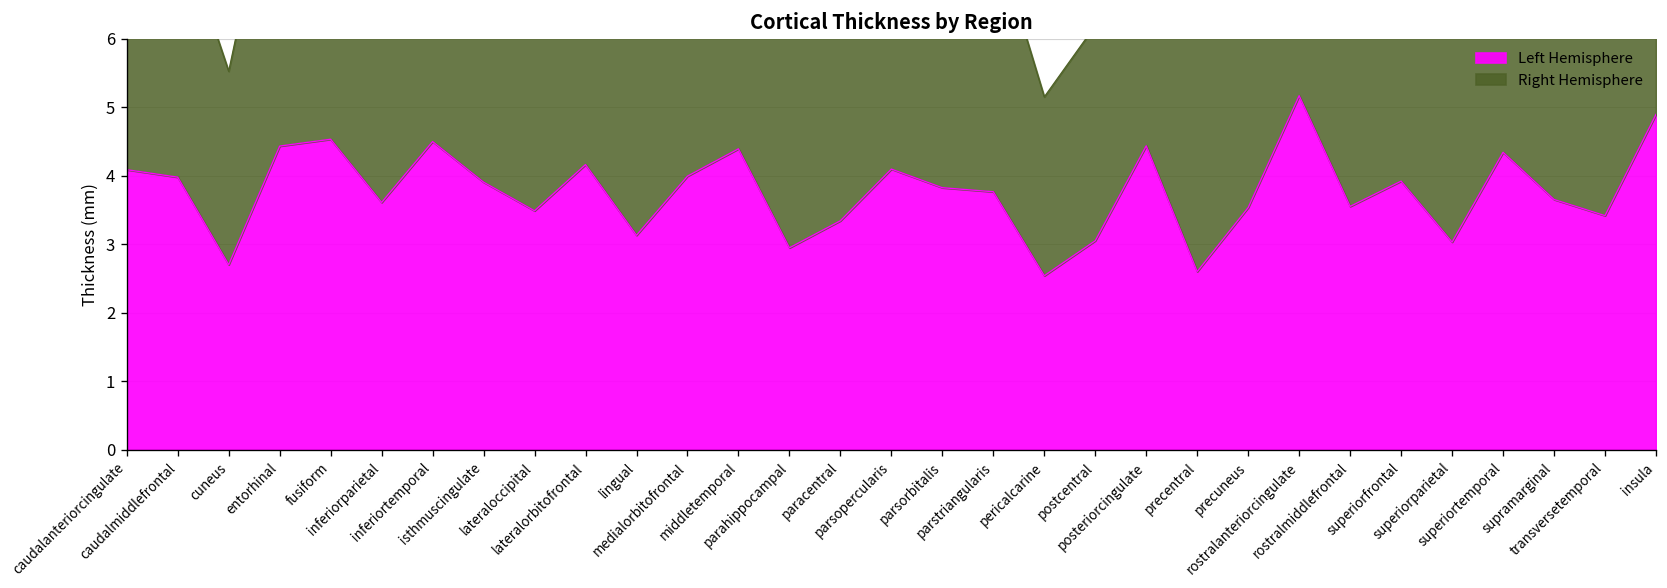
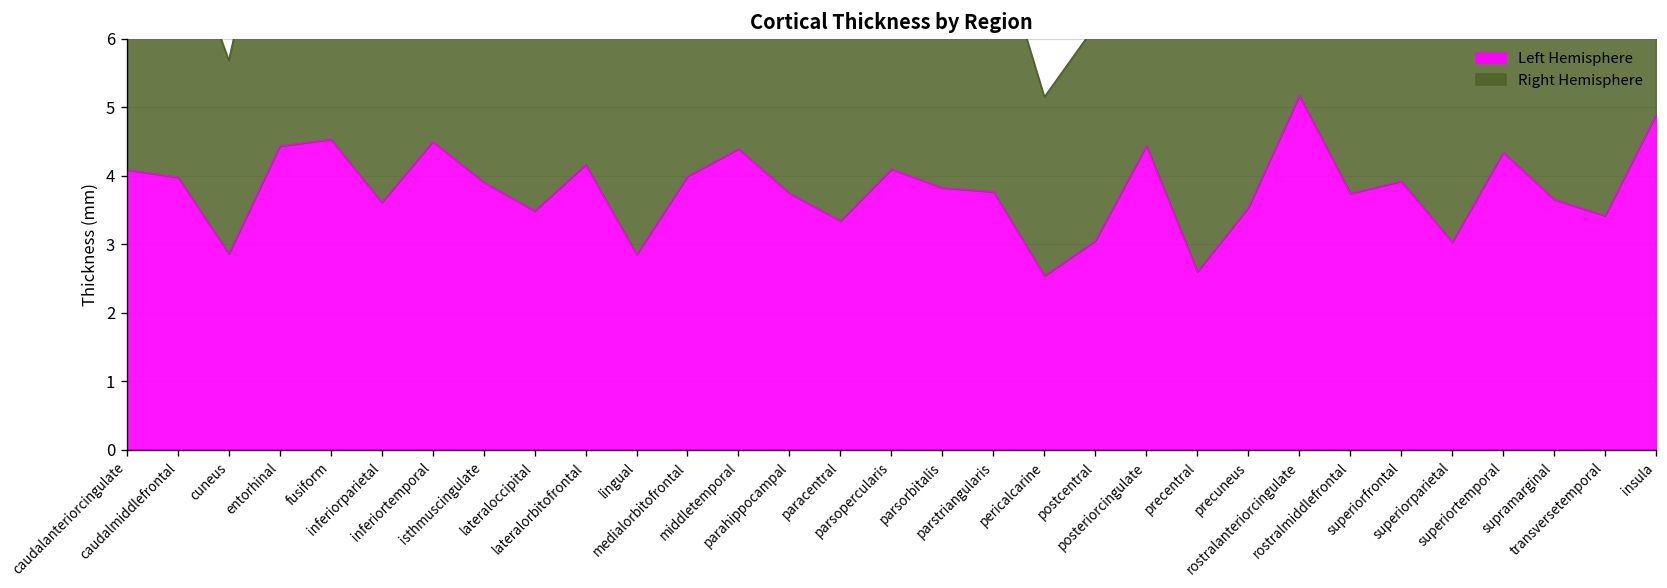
Left Hemisphere, cuneus: 2.7 -> 2.9
Left Hemisphere, lingual: 3.1 -> 2.9
Left Hemisphere, parahippocampal: 2.9 -> 3.7
Left Hemisphere, rostralmiddlefrontal: 3.6 -> 3.7
